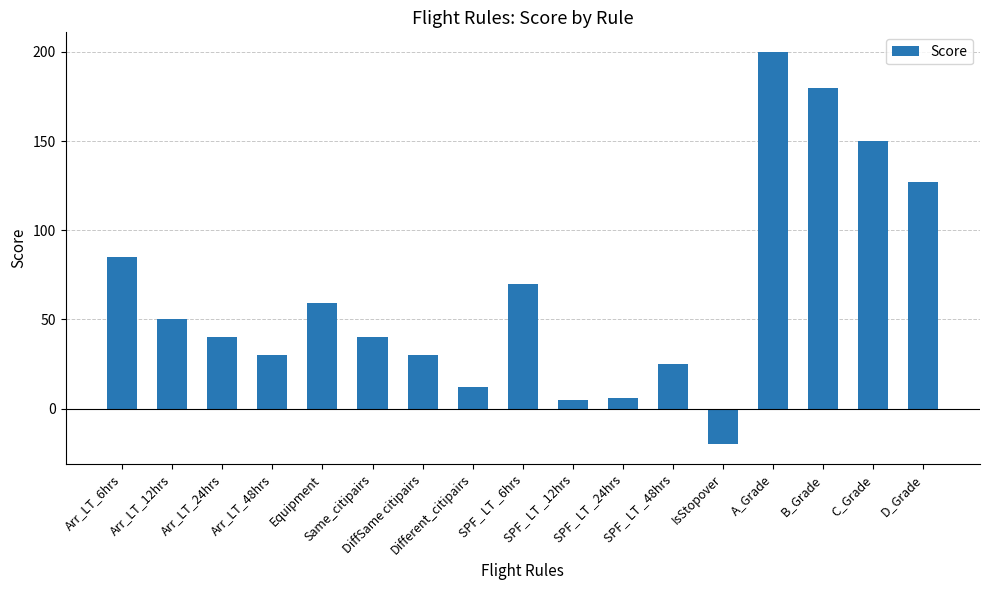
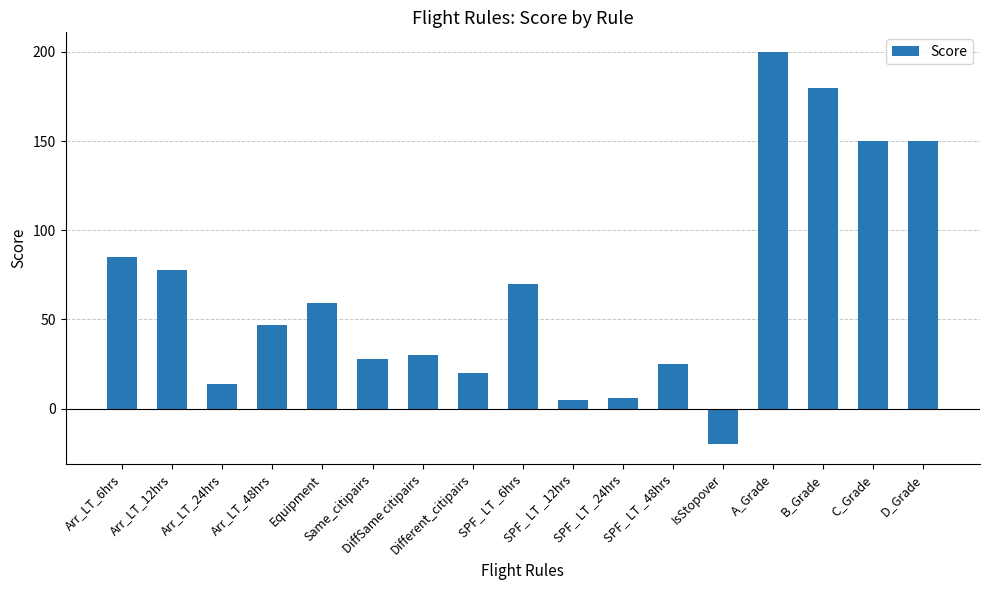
Arr_LT_12hrs: 50 -> 78
Arr_LT_24hrs: 40 -> 14
Arr_LT_48hrs: 30 -> 47
Same_citipairs: 40 -> 28
Different_citipairs: 12 -> 20
D_Grade: 127 -> 150
